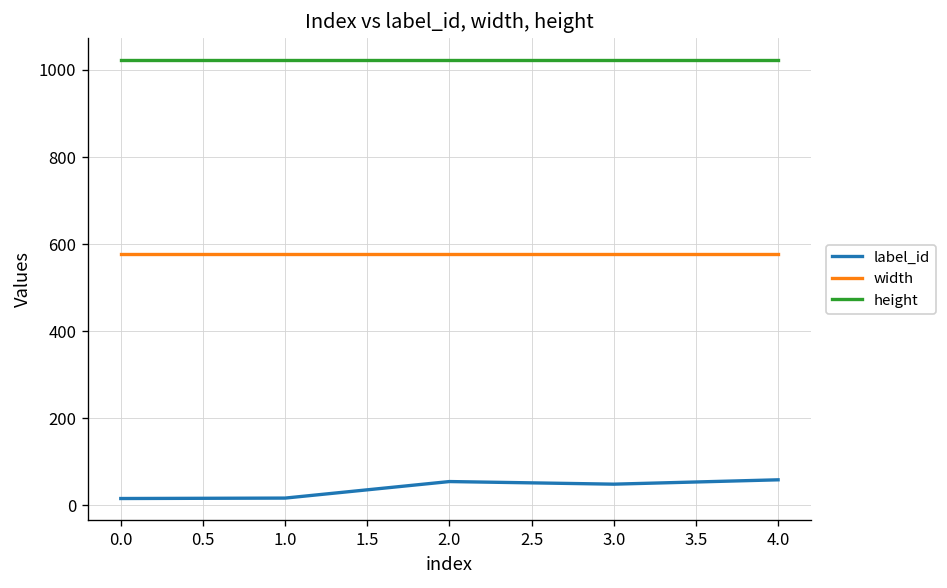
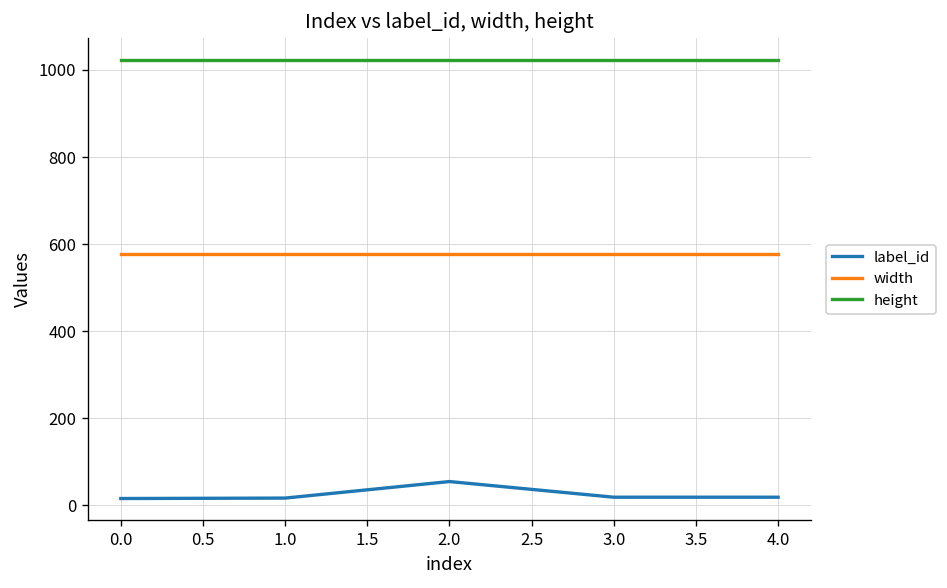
label_id, 3.0: 50 -> 20
label_id, 4.0: 60 -> 20
